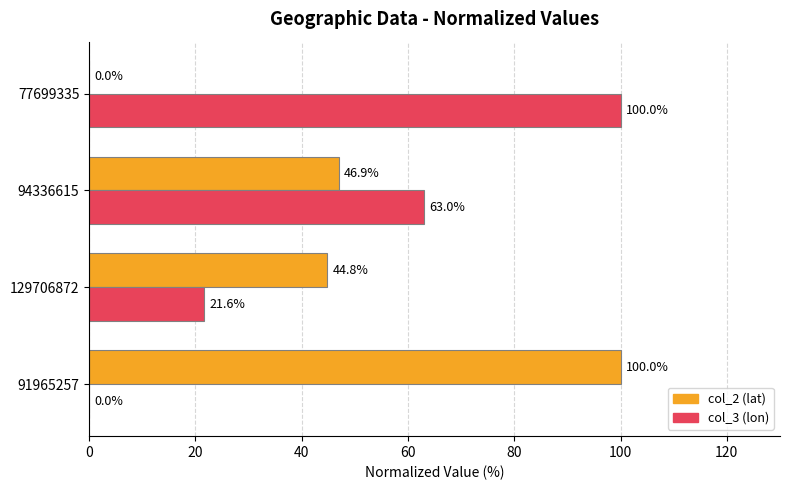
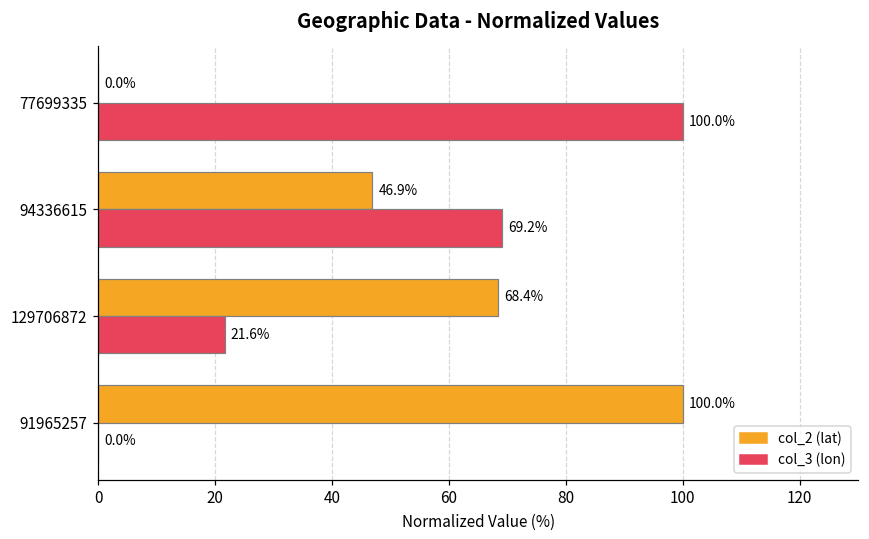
col_3 (lon), 94336615: 63.0% -> 69.2%
col_2 (lat), 129706872: 44.8% -> 68.4%
